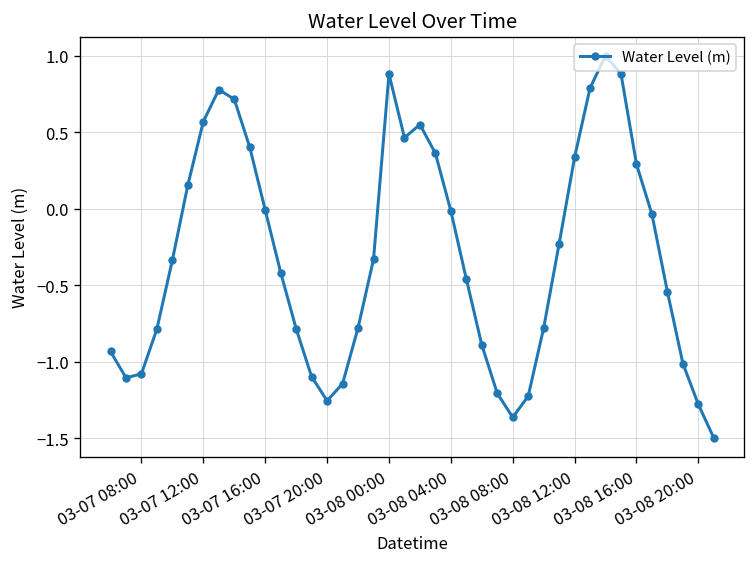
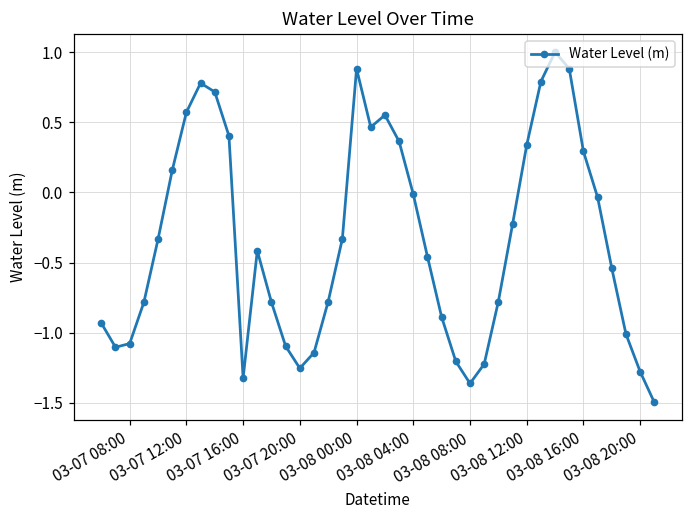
03-07 16:00: -0.01 -> -1.32
